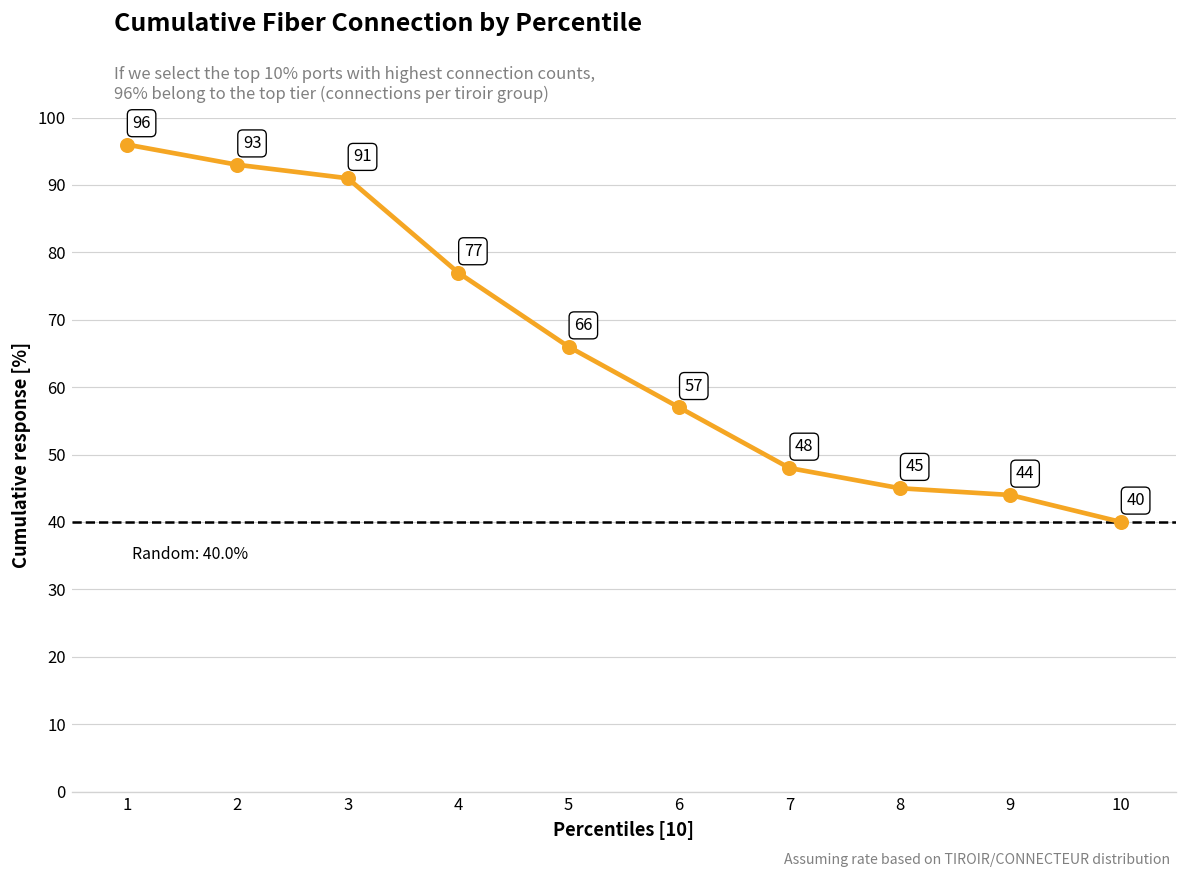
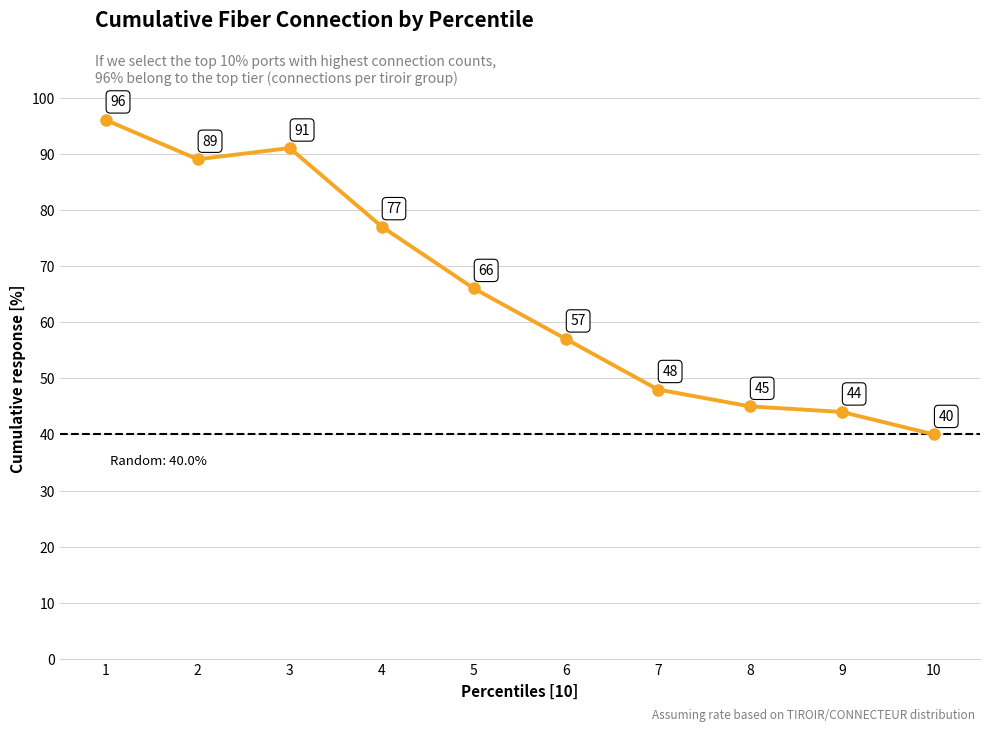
2: 93 -> 89
